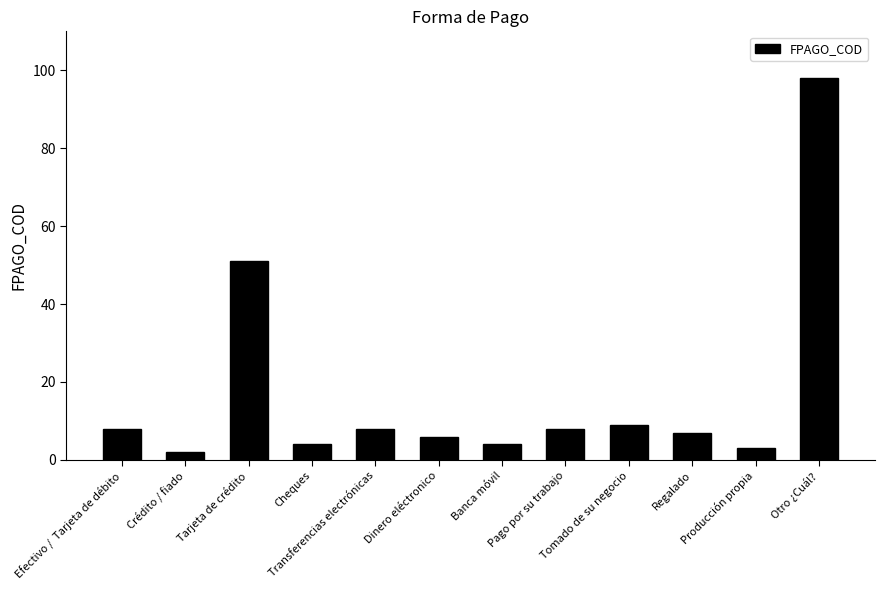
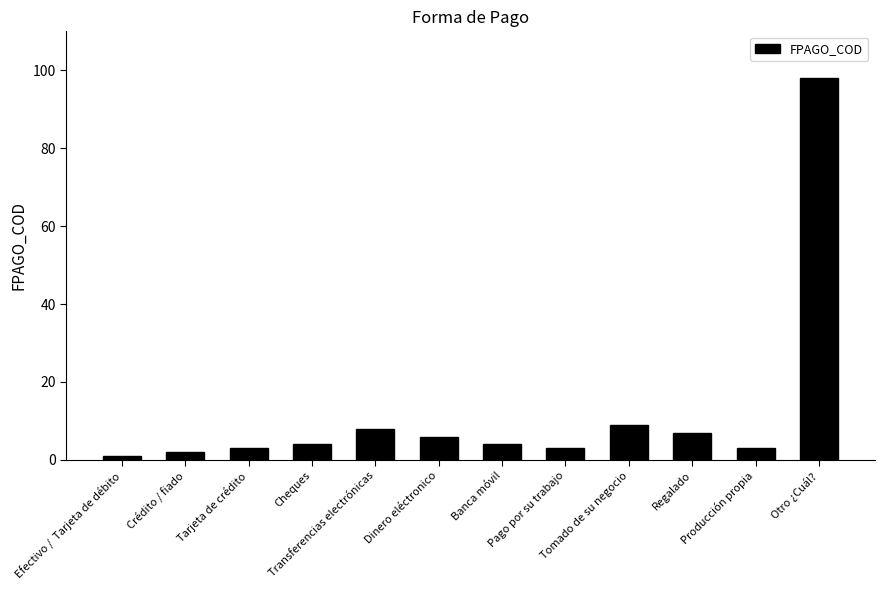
Efectivo / Tarjeta de débito: 8 -> 1
Tarjeta de crédito: 51 -> 3
Pago por su trabajo: 8 -> 3
